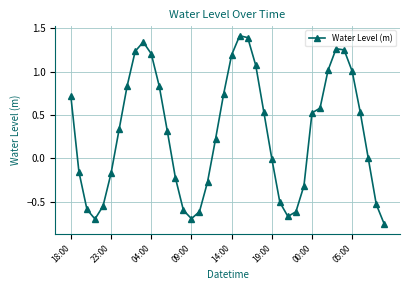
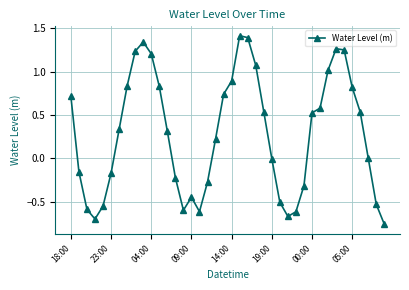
09:00: -0.7 -> -0.4
14:00: 1.2 -> 0.9
05:00: 1.0 -> 0.8
